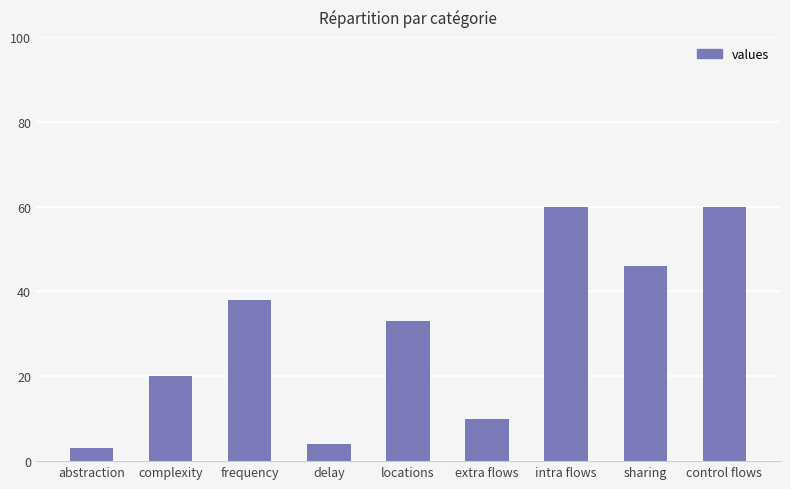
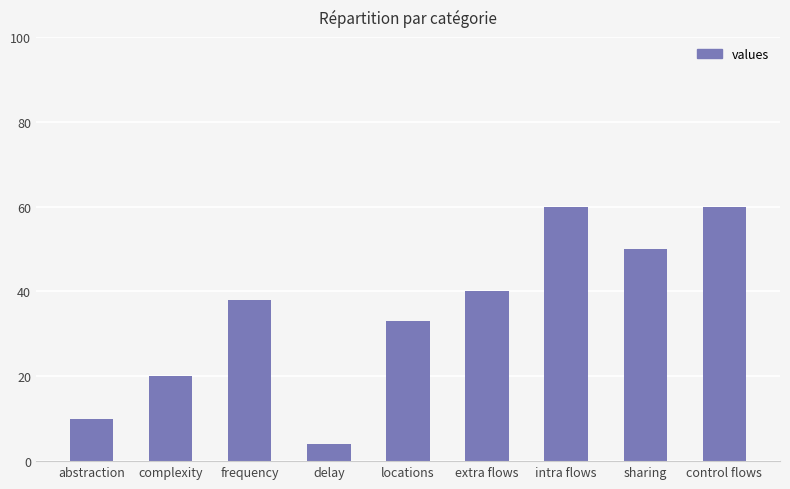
abstraction: 3 -> 10
extra flows: 10 -> 40
sharing: 46 -> 50
